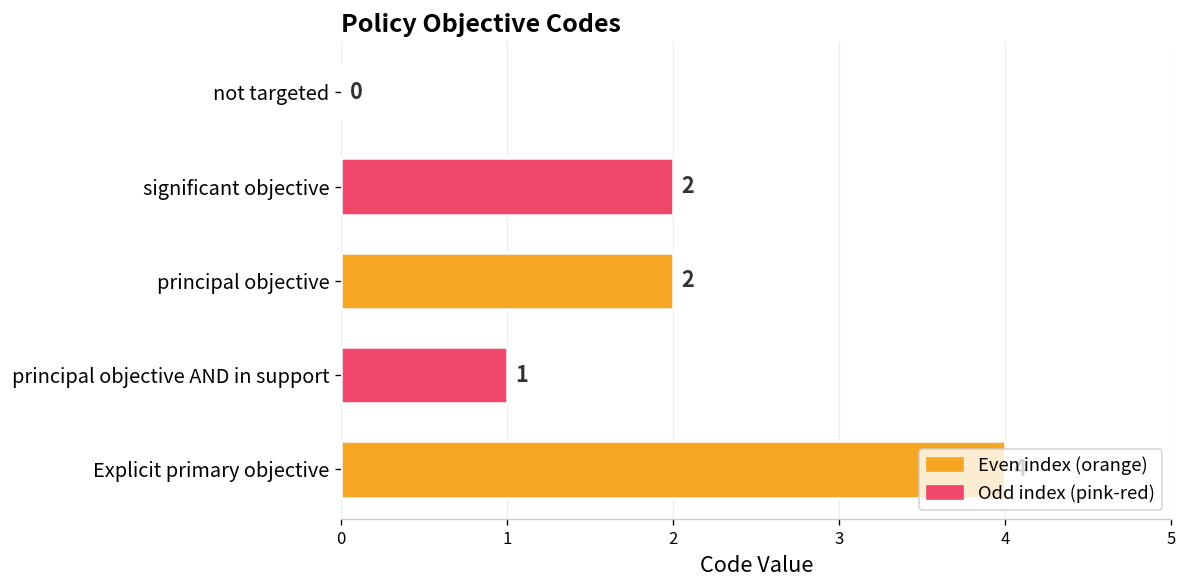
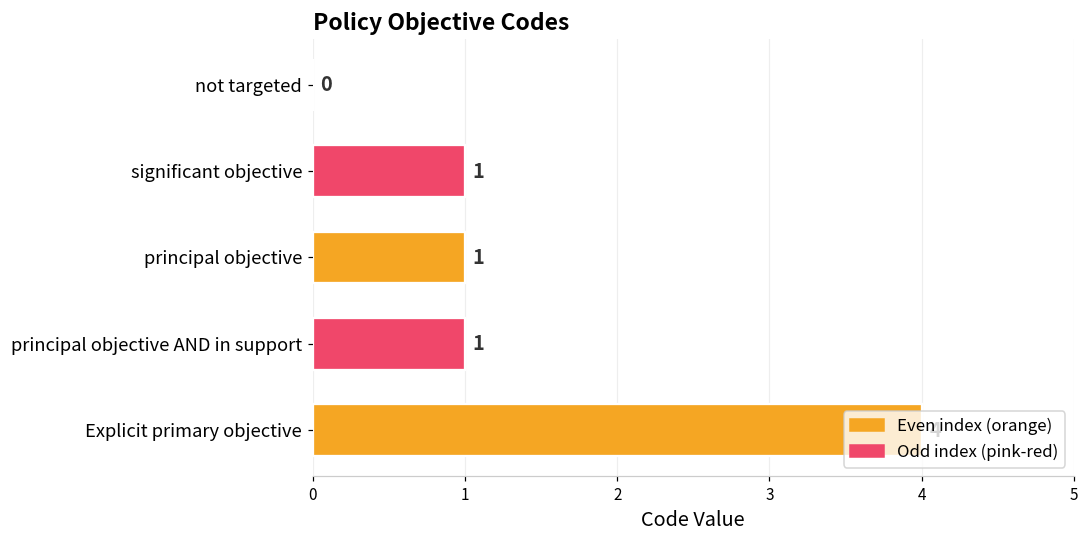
significant objective: 2 -> 1
principal objective: 2 -> 1
